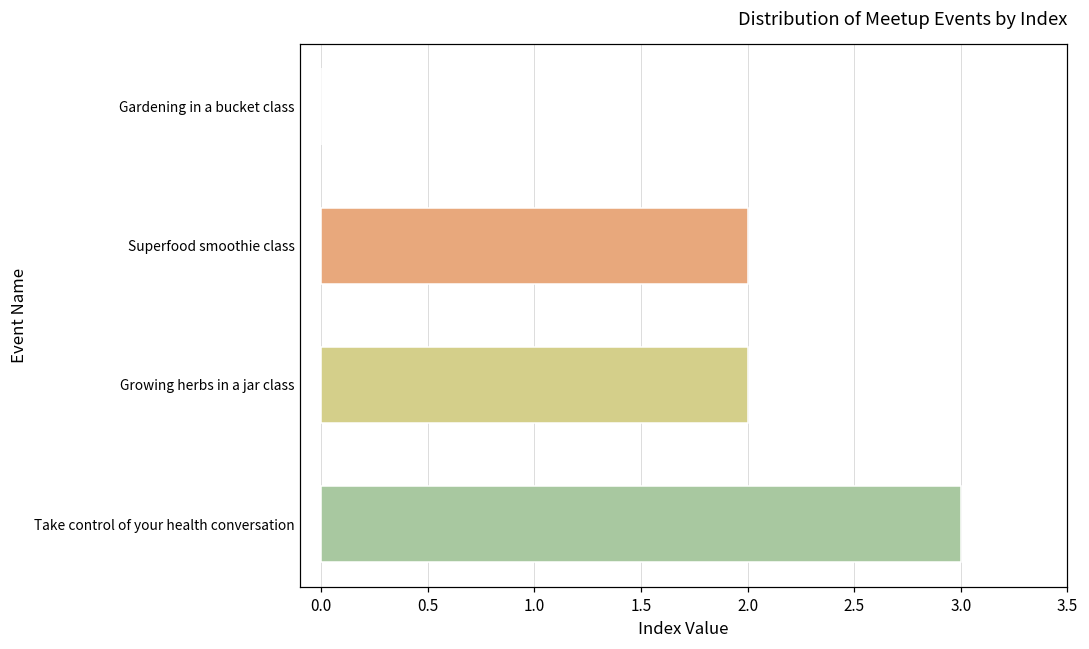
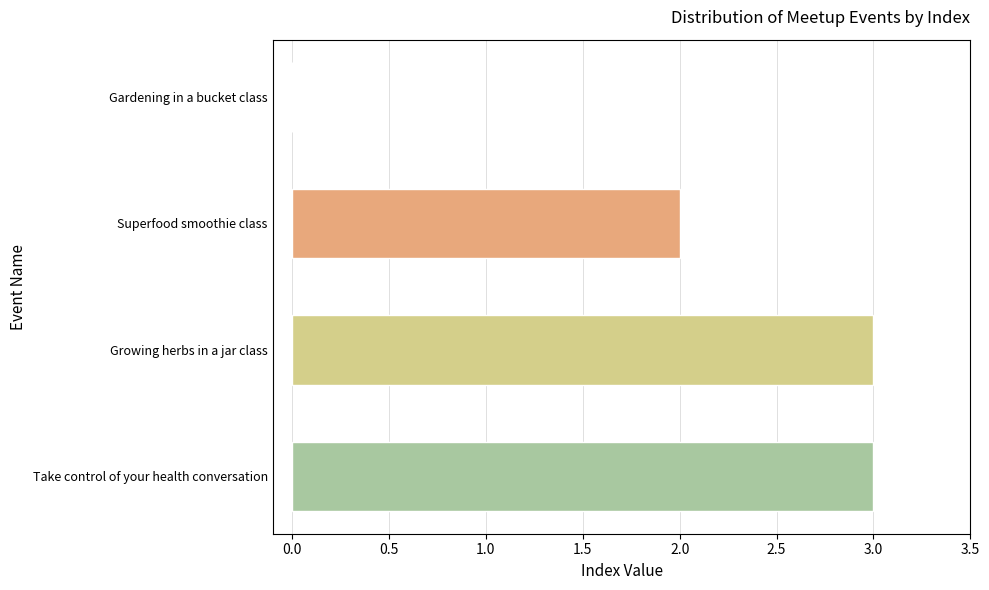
Growing herbs in a jar class: 2 -> 3
